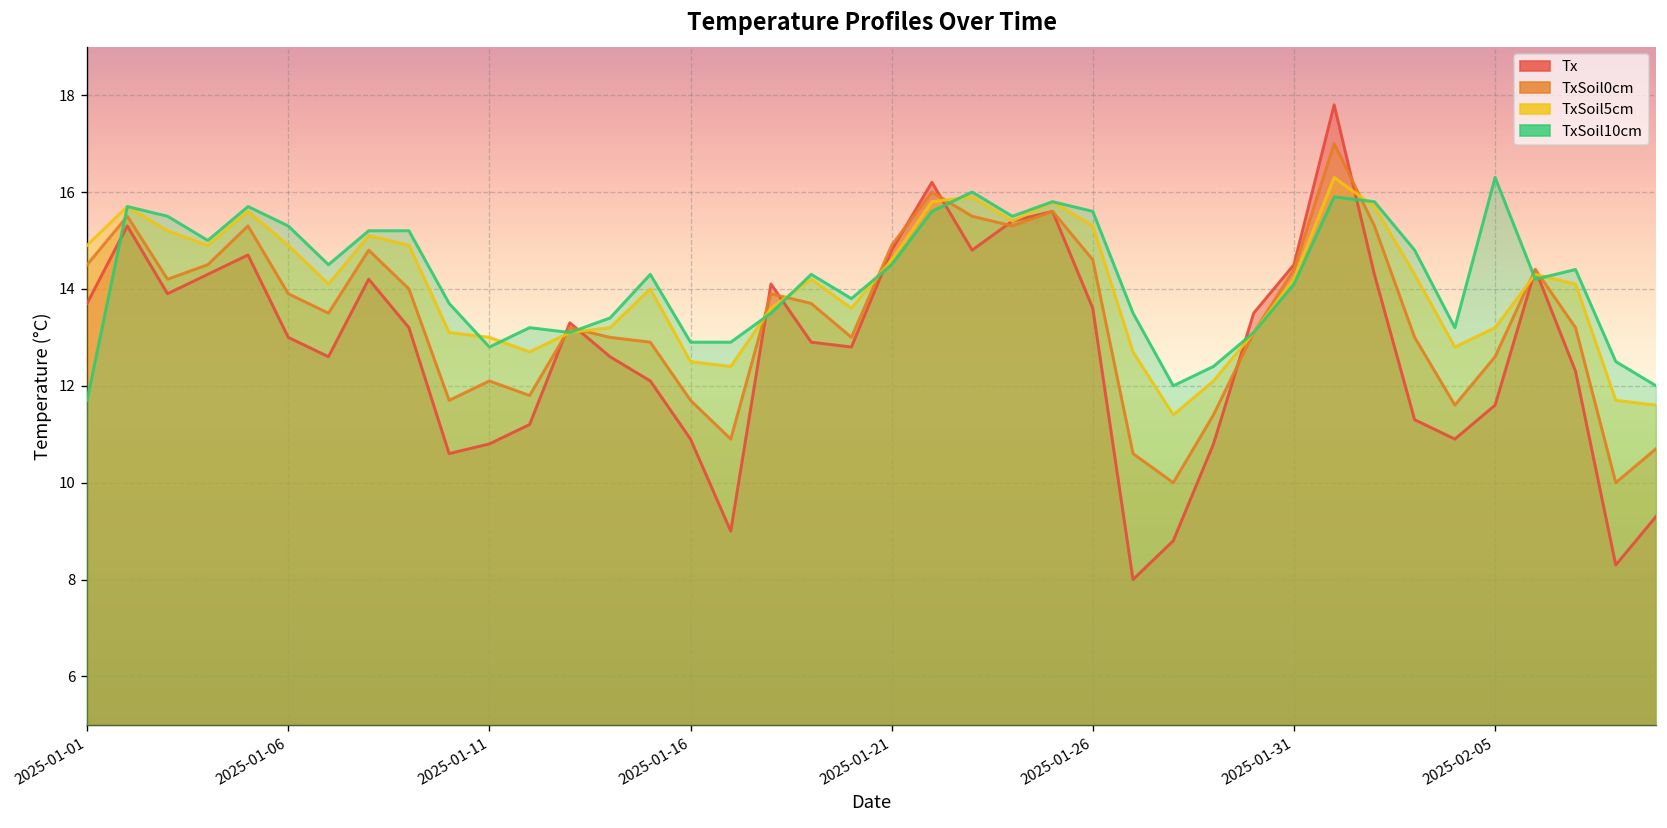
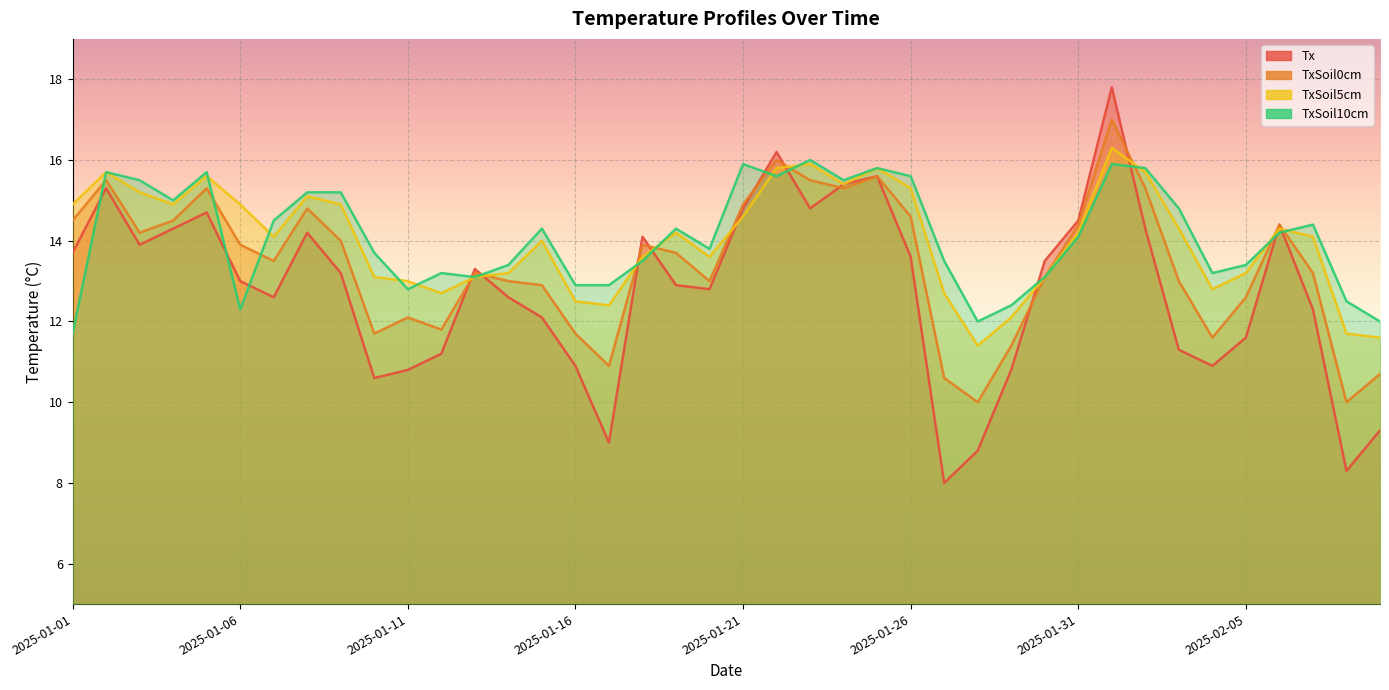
TxSoil10cm, 2025-01-06: 15.3 -> 12.3
TxSoil10cm, 2025-01-21: 14.5 -> 15.9
TxSoil10cm, 2025-02-05: 16.3 -> 13.4
